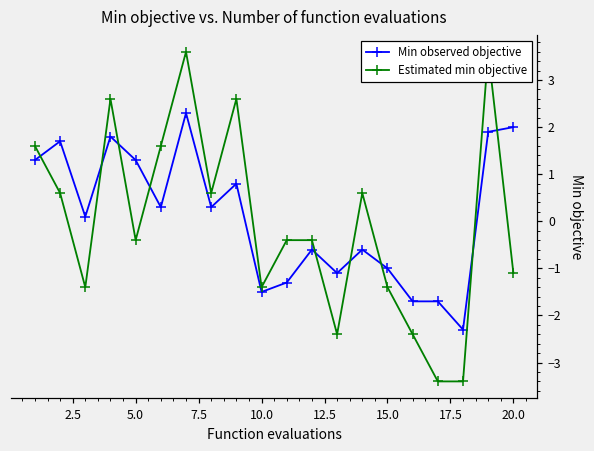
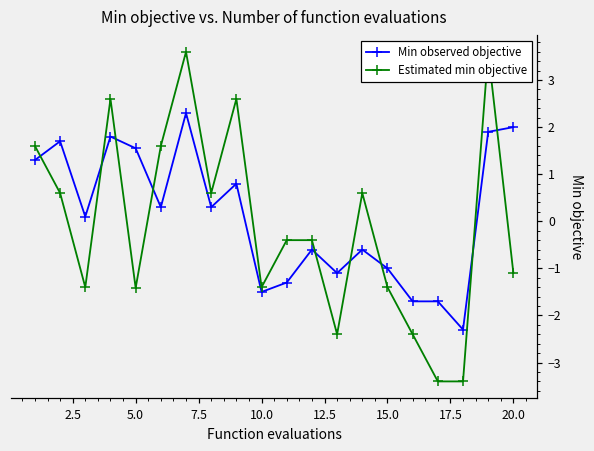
Min observed objective, 5.0: 1.3 -> 1.6
Estimated min objective, 5.0: -0.4 -> -1.4
